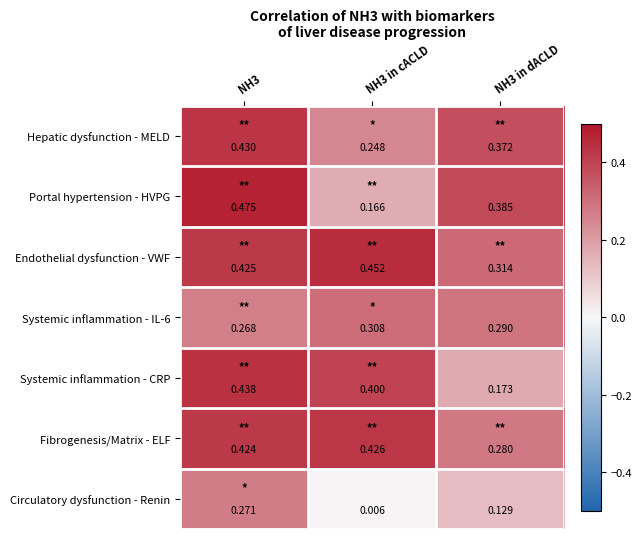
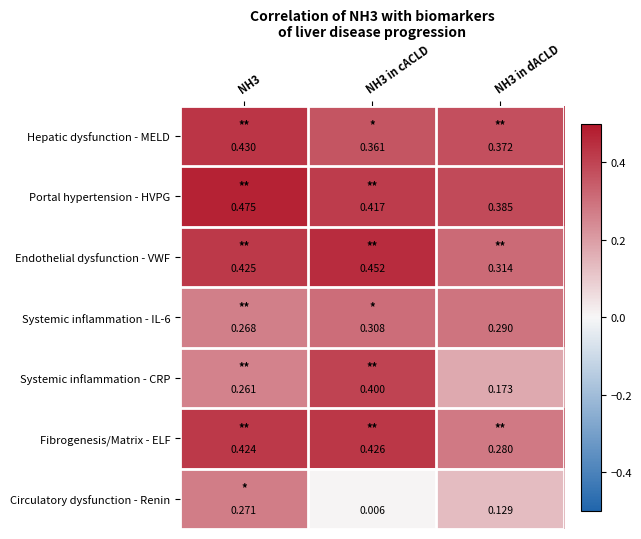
Hepatic dysfunction - MELD, NH3 in cACLD: 0.248 -> 0.361
Portal hypertension - HVPG, NH3 in cACLD: 0.166 -> 0.417
Systemic inflammation - CRP, NH3: 0.438 -> 0.261
